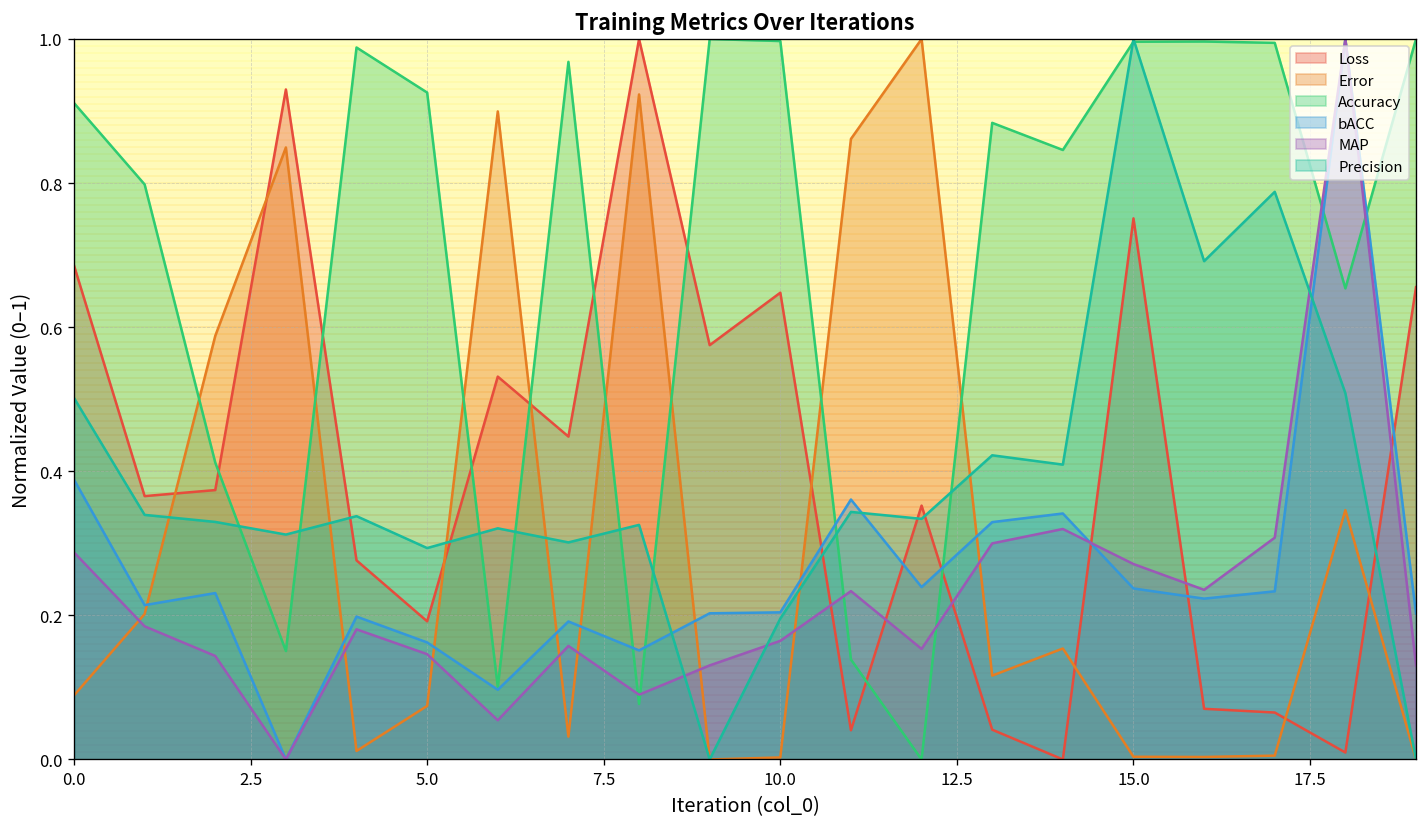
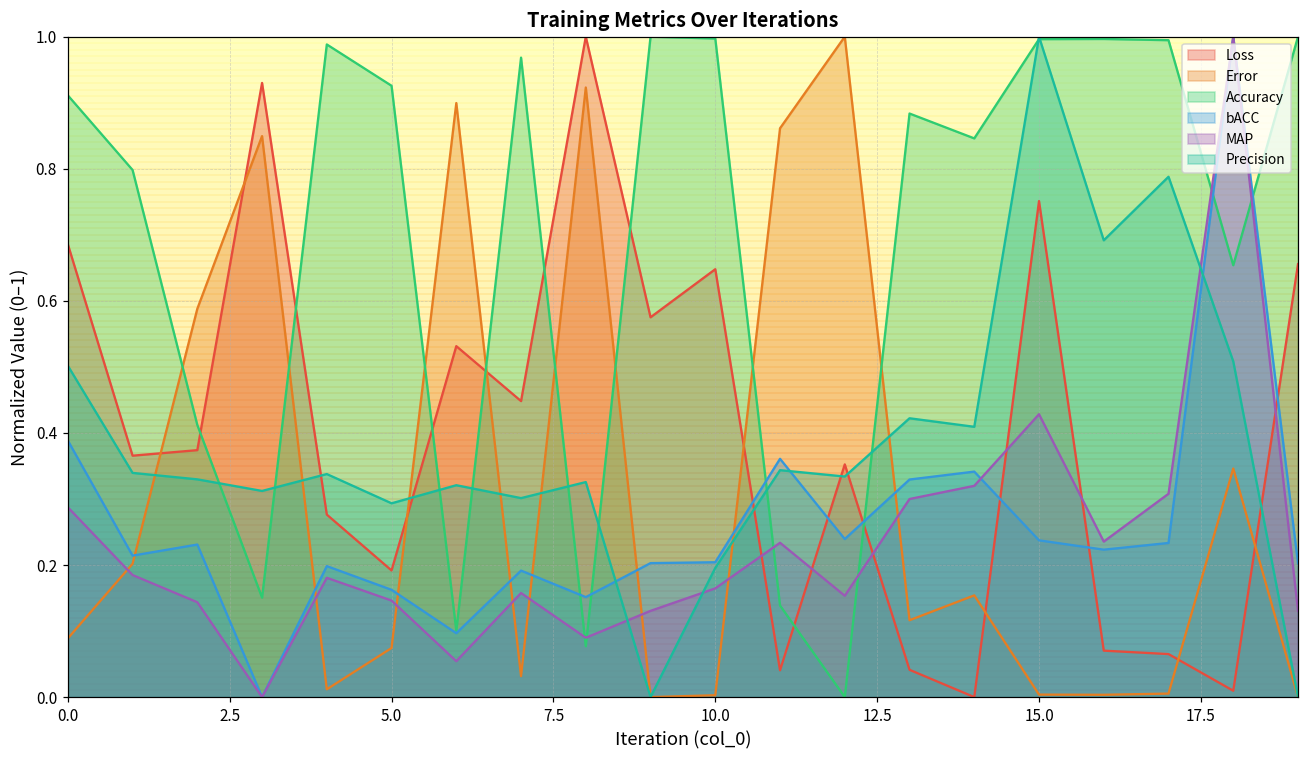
MAP, 15.0: 0.27 -> 0.43
